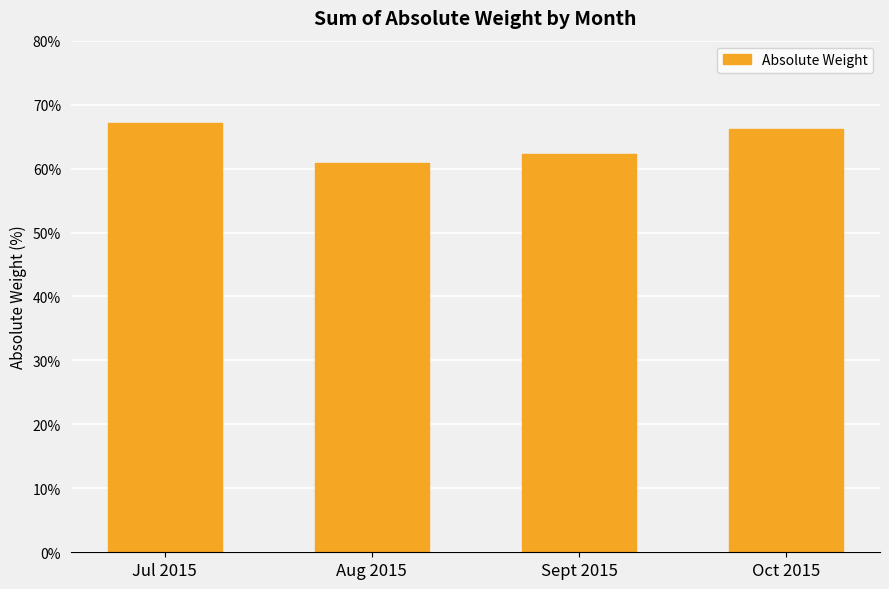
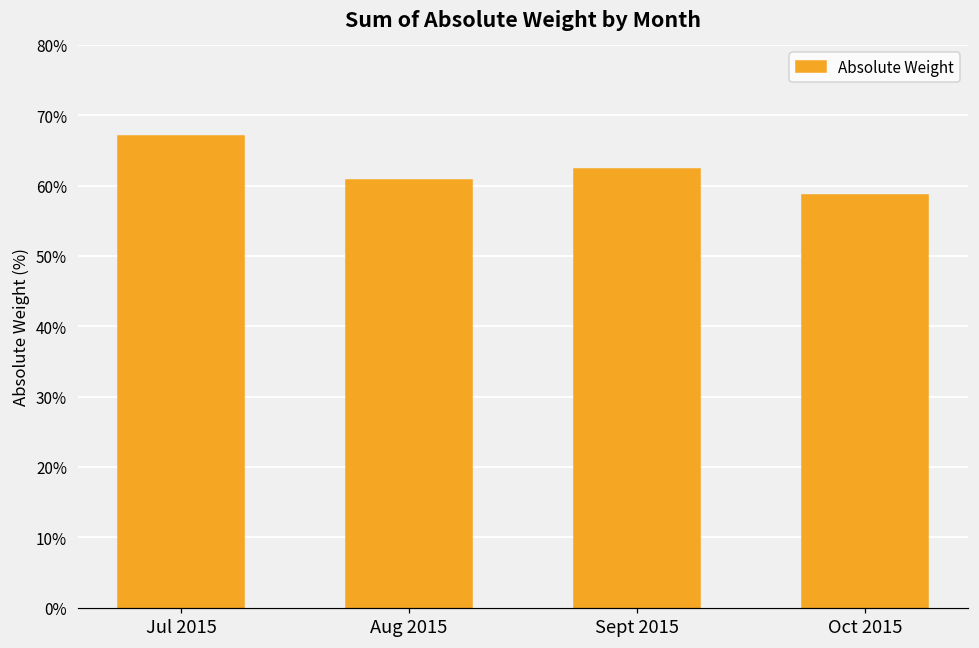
Oct 2015: 66% -> 59%
